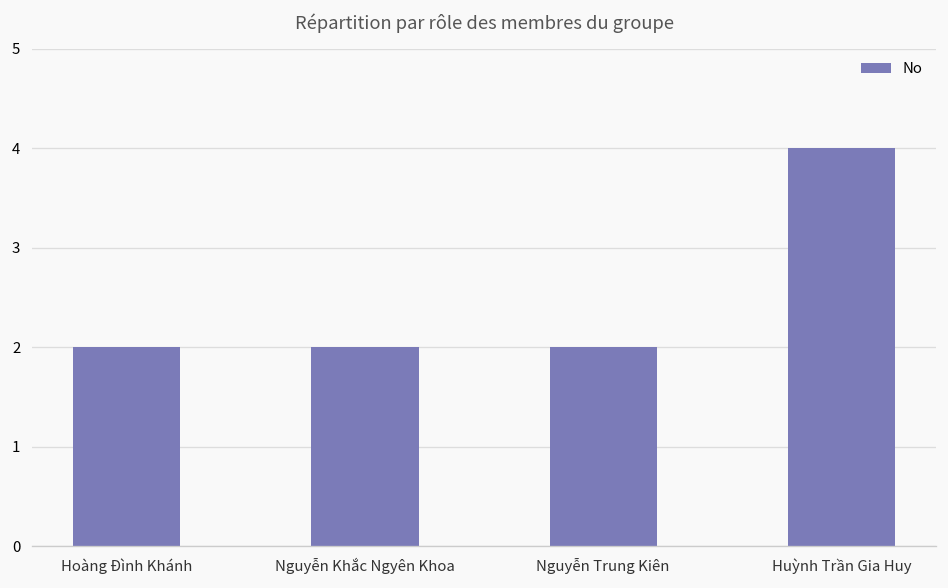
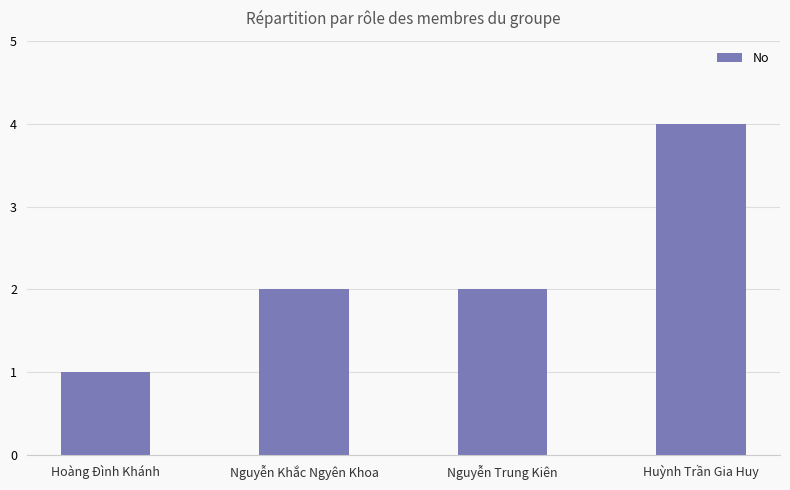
Hoàng Đình Khánh: 2 -> 1
